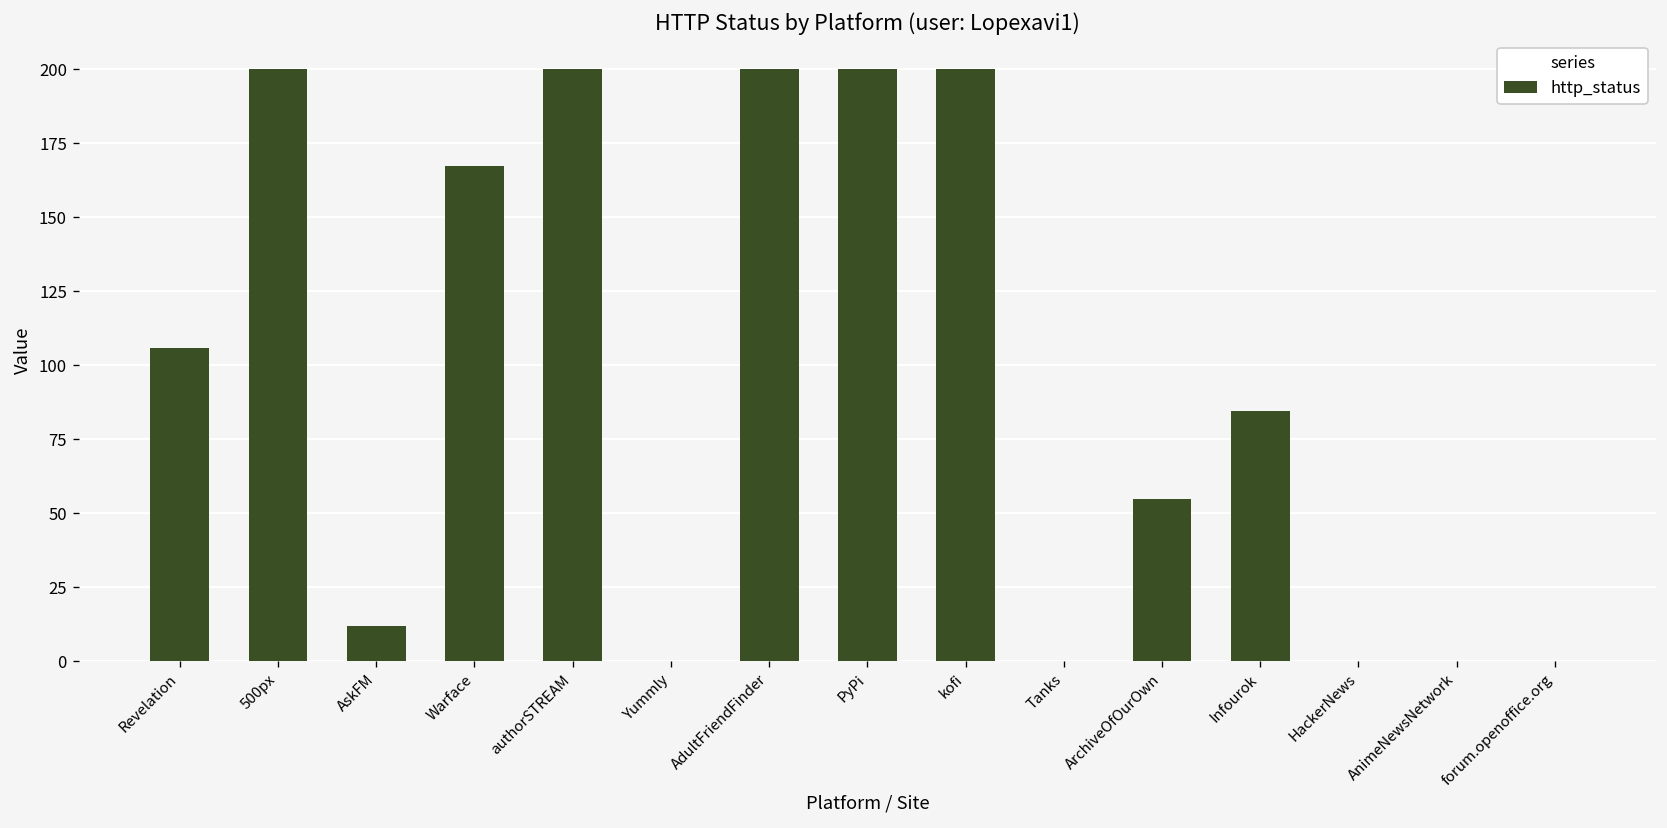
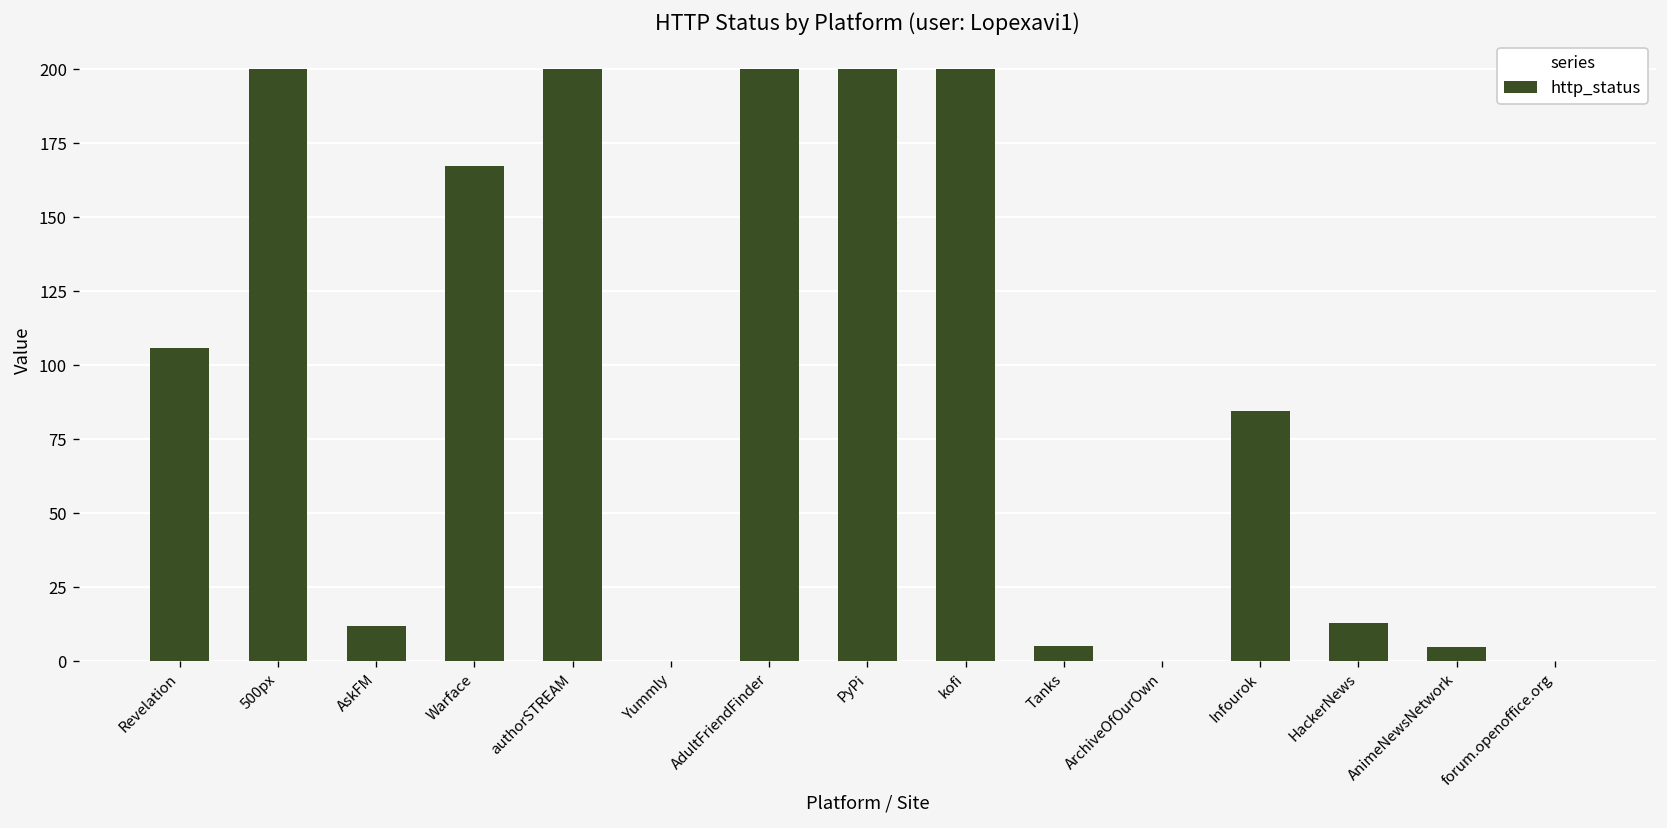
Tanks: 0 -> 5
ArchiveOfOurOwn: 55 -> 0
HackerNews: 0 -> 13
AnimeNewsNetwork: 0 -> 5
